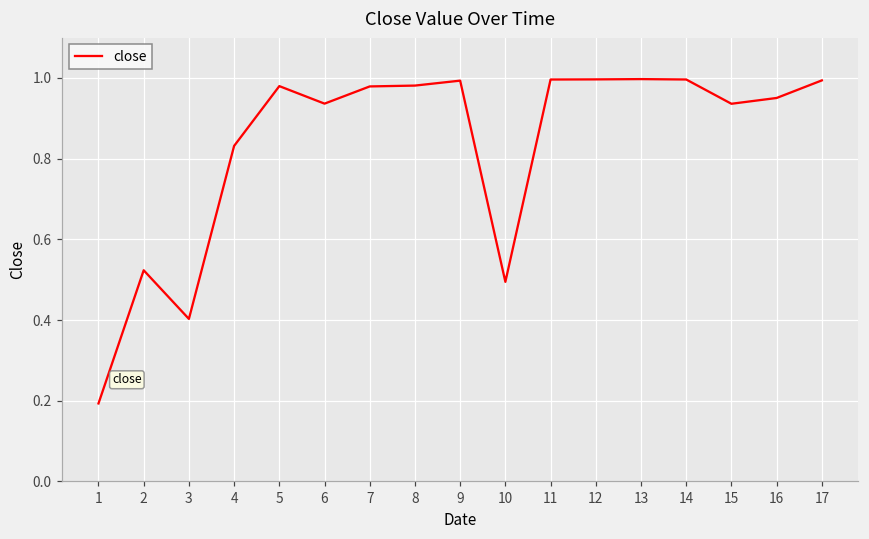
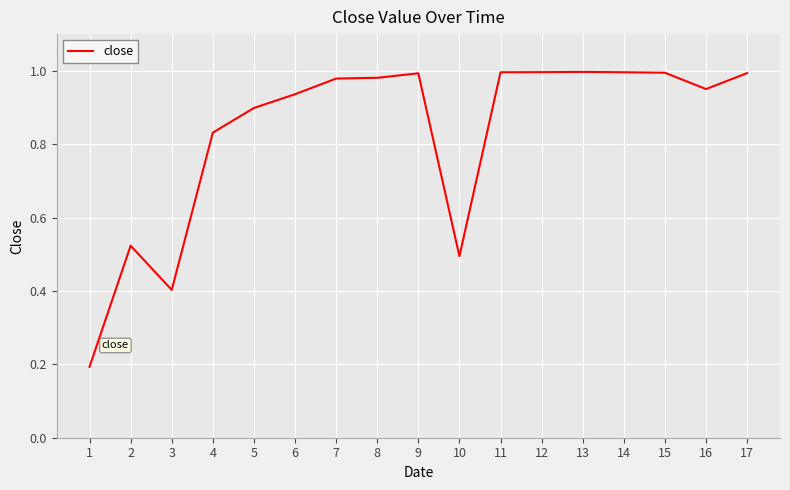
5: 0.98 -> 0.90
15: 0.94 -> 0.99
